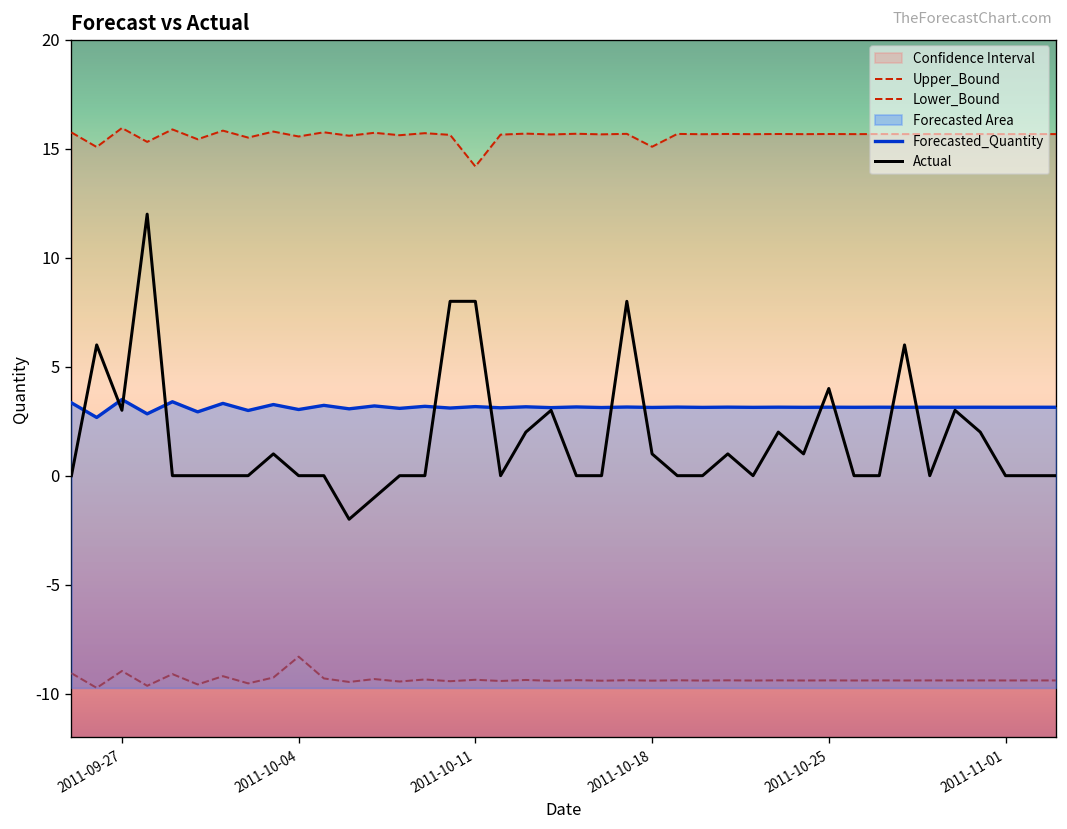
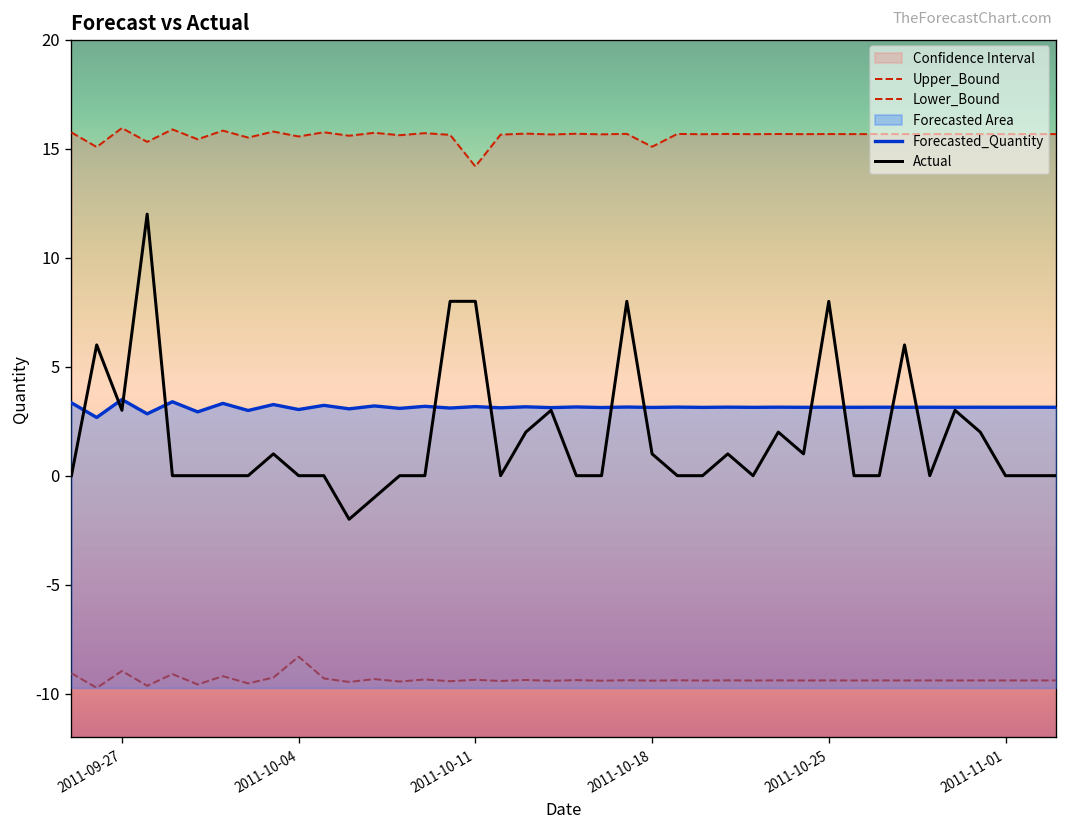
Actual, 2011-10-25: 4 -> 8
